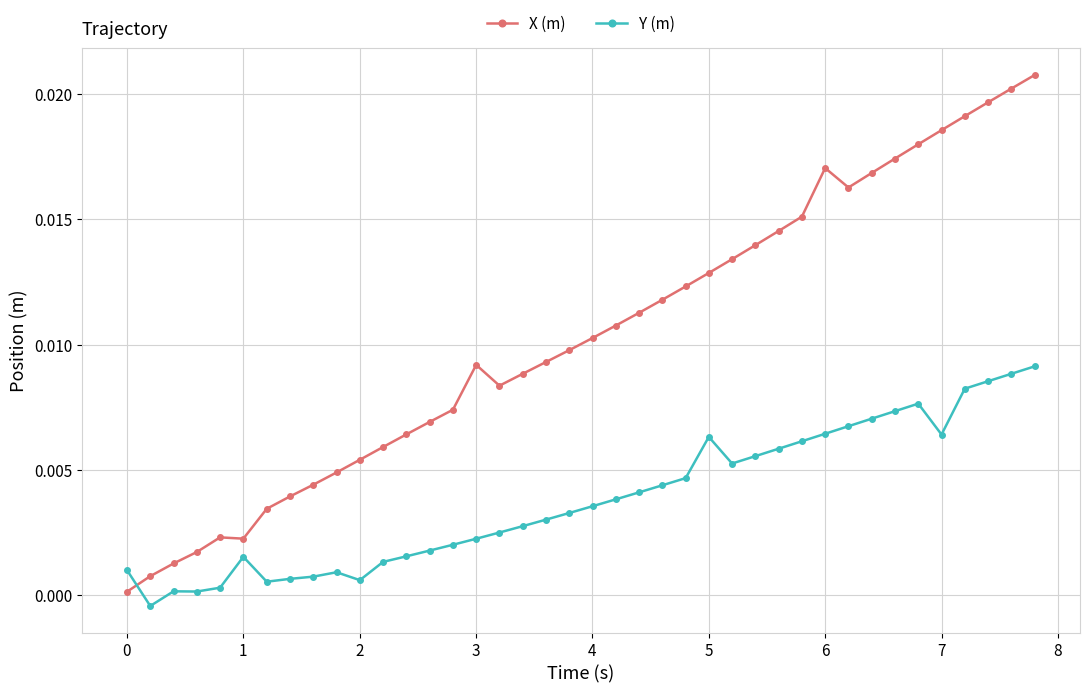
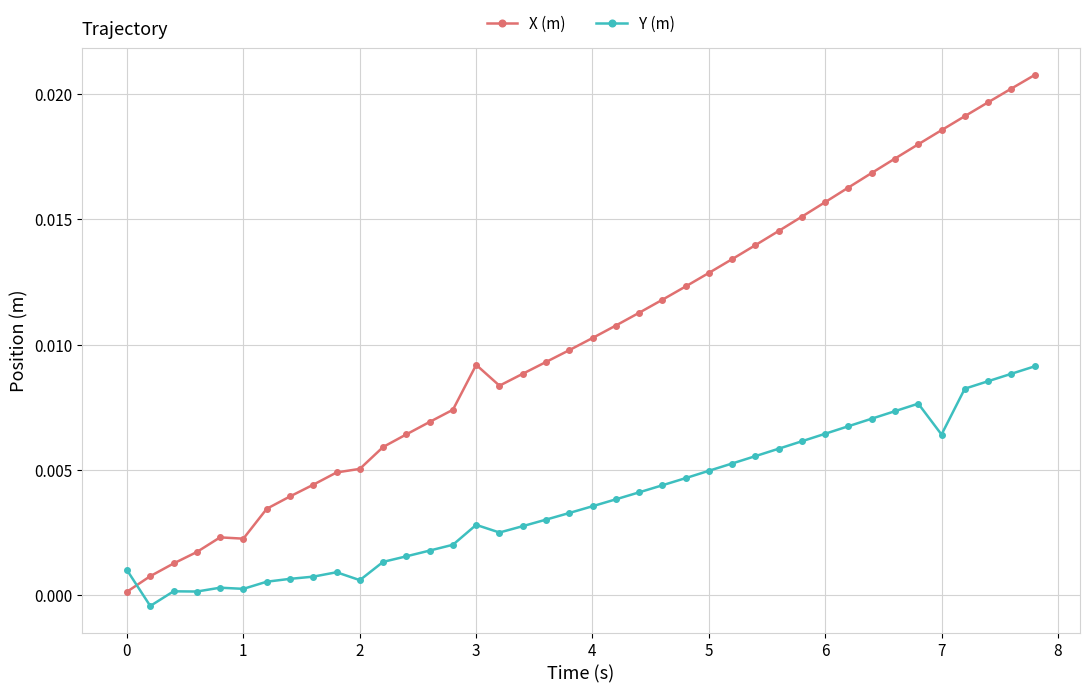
Y (m), 1: 0.0015 -> 0.0003
X (m), 2: 0.0054 -> 0.0050
Y (m), 3: 0.0023 -> 0.0028
Y (m), 5: 0.0063 -> 0.0050
X (m), 6: 0.0170 -> 0.0157
